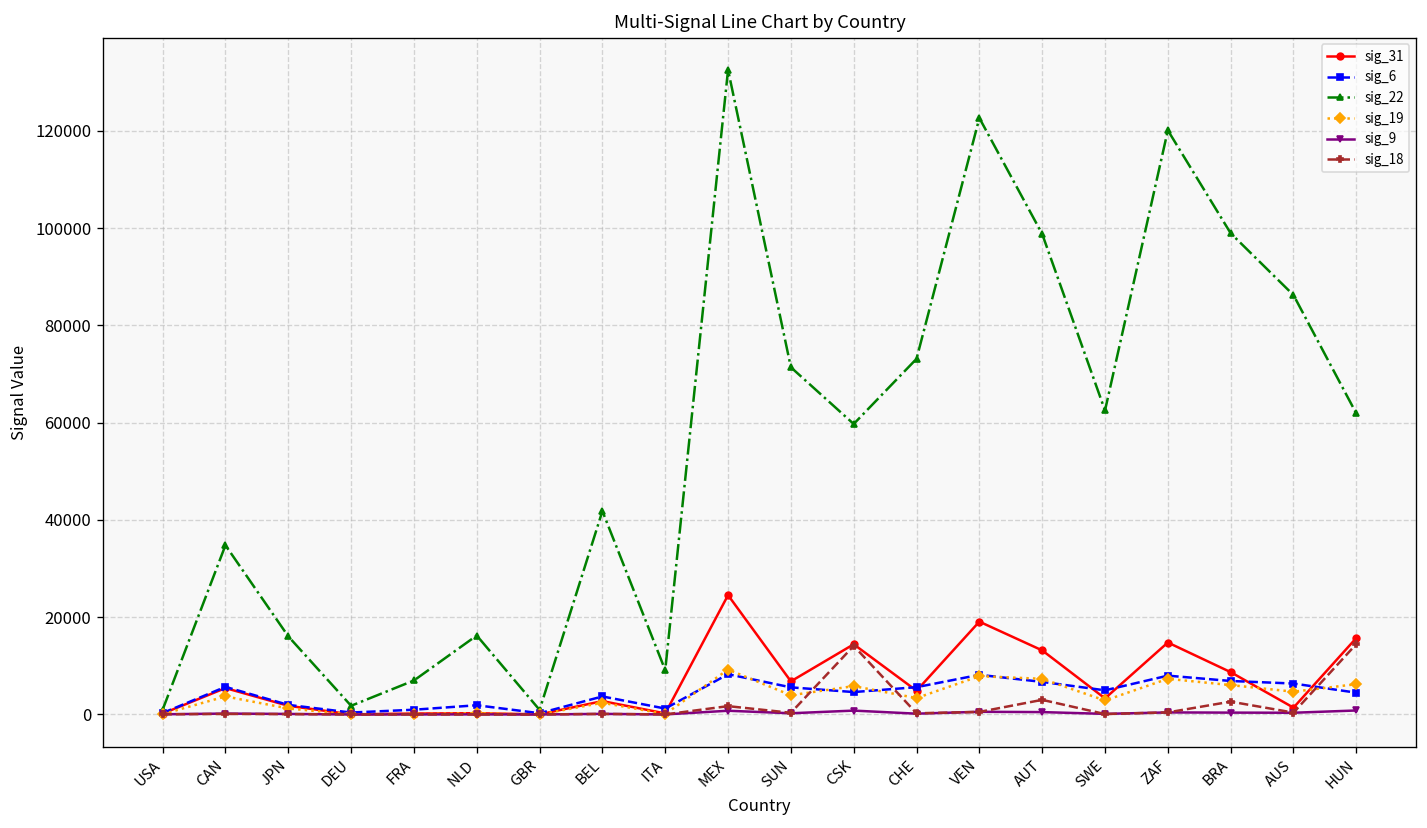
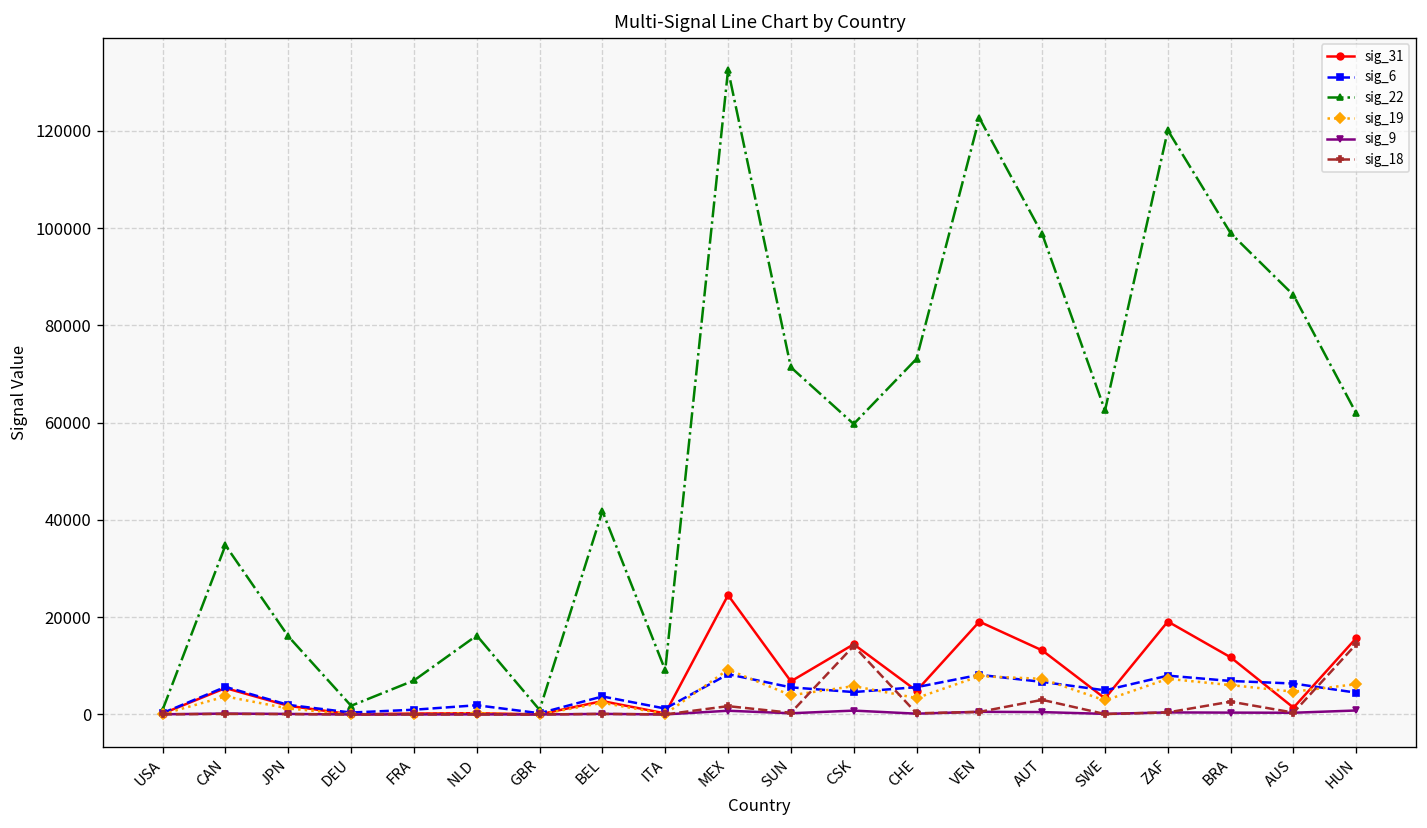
sig_31, ZAF: 15000 -> 19000
sig_31, BRA: 9000 -> 12000
